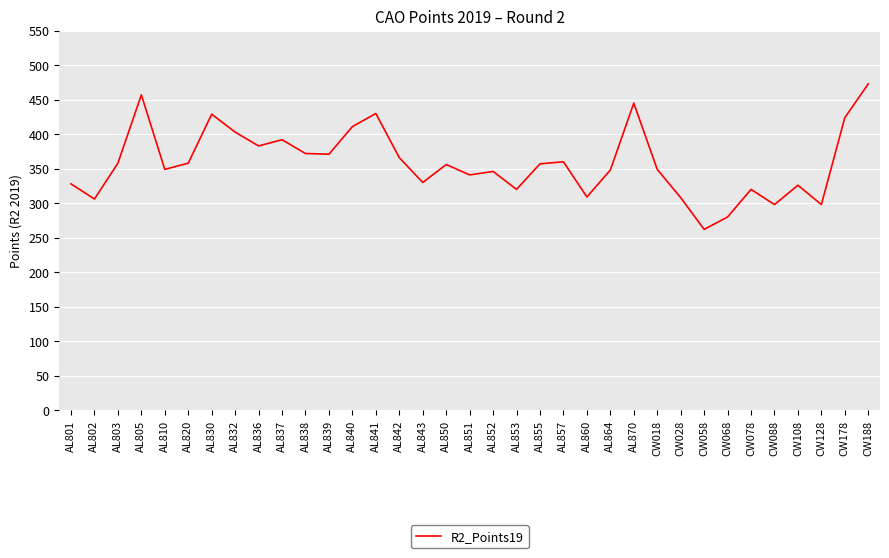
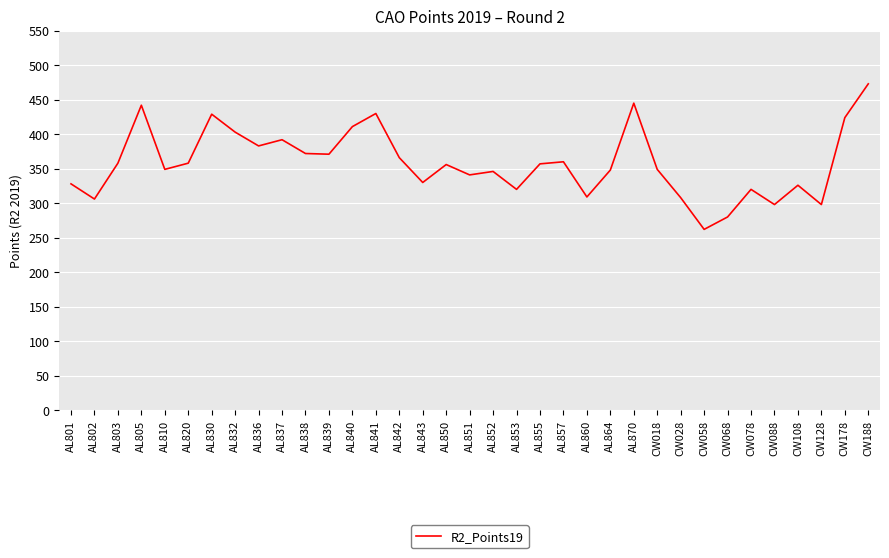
AL805: 460 -> 440
